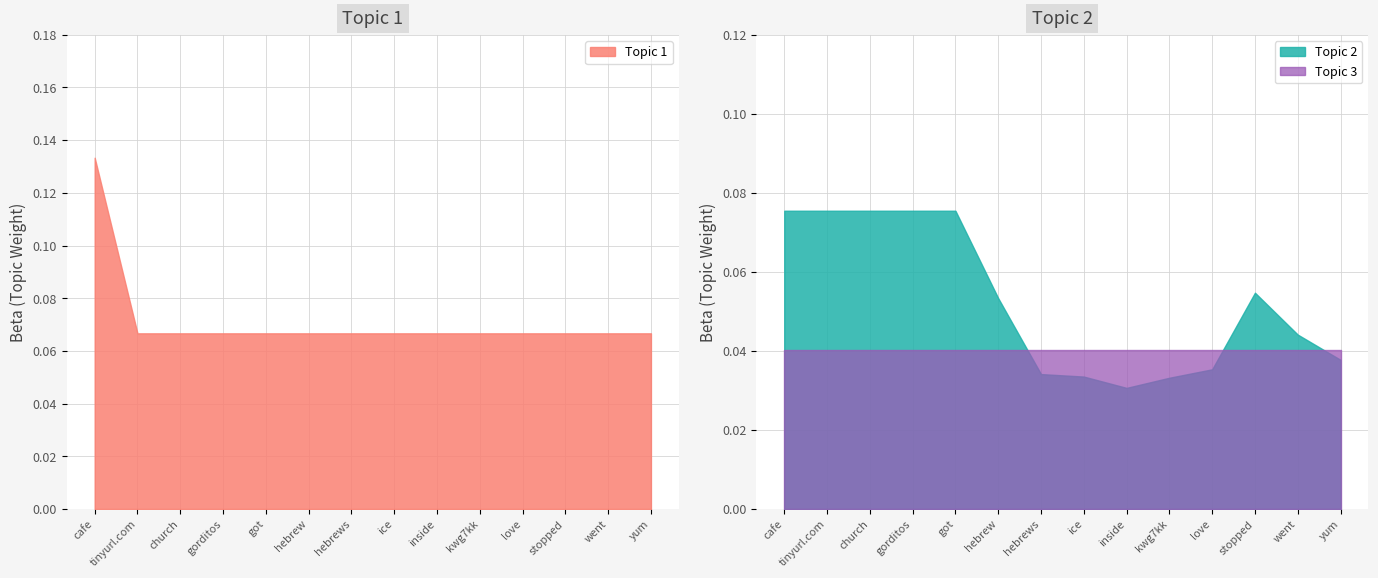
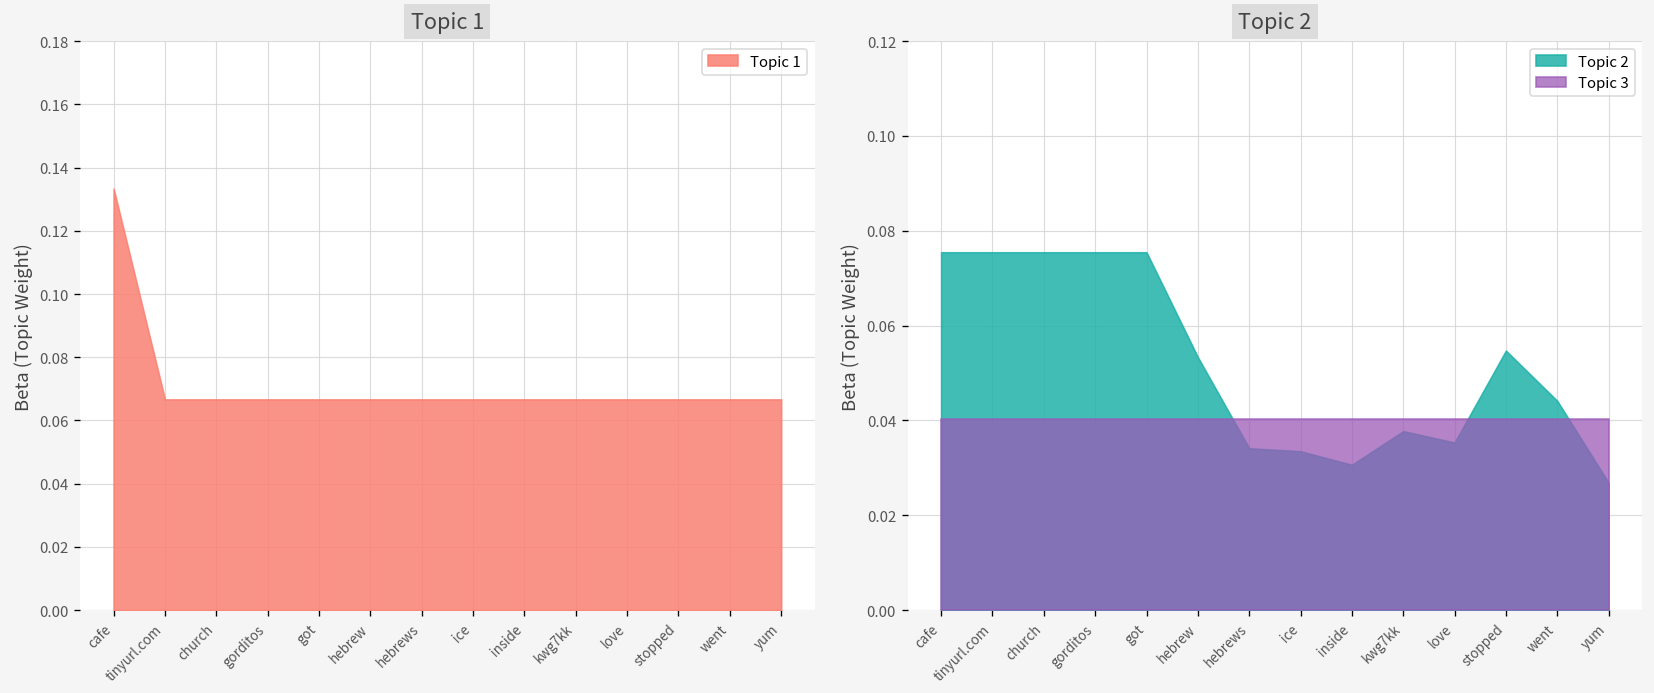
Topic 2, Topic 2, kwg7kk: 0.033 -> 0.038
Topic 2, Topic 2, yum: 0.038 -> 0.027
